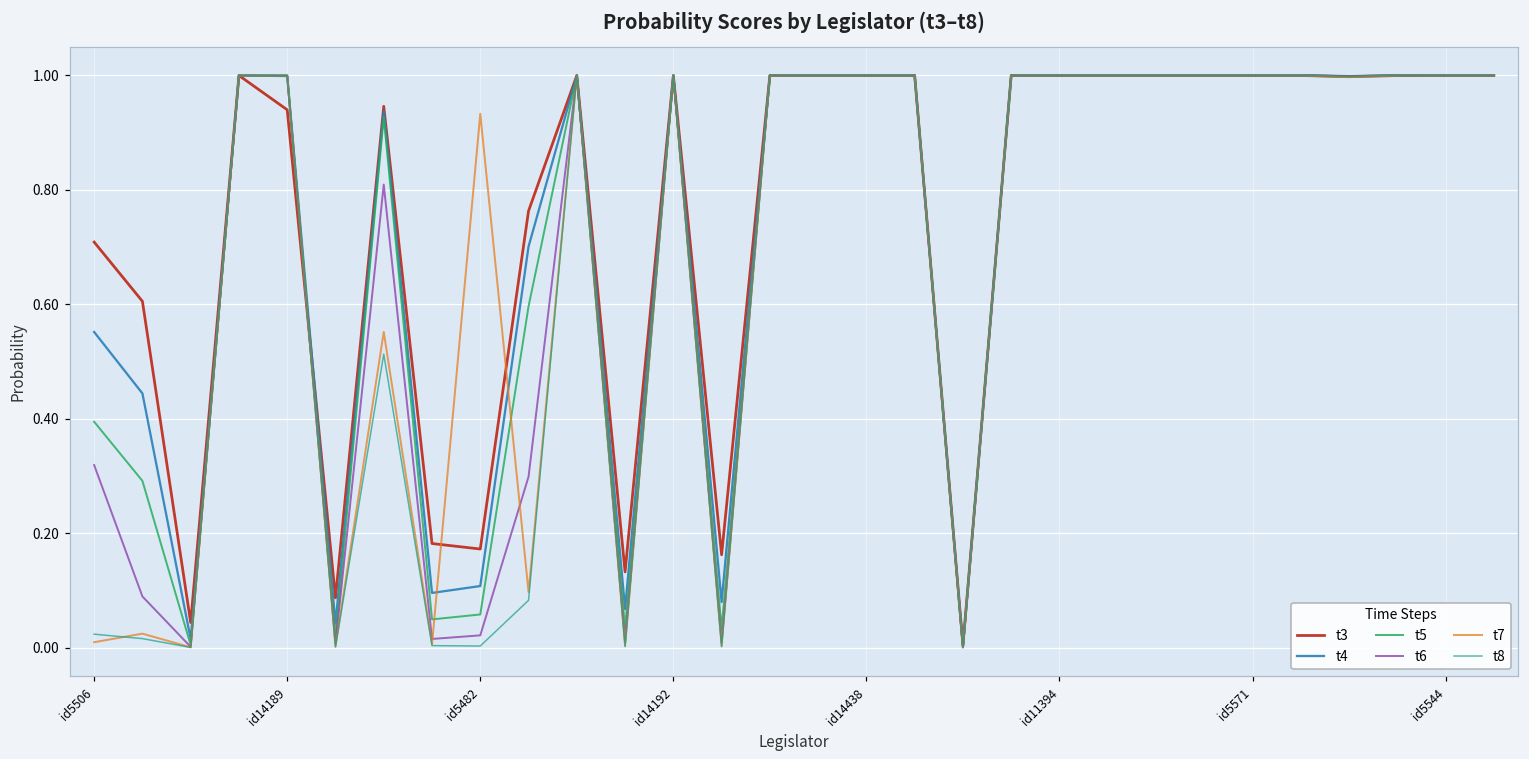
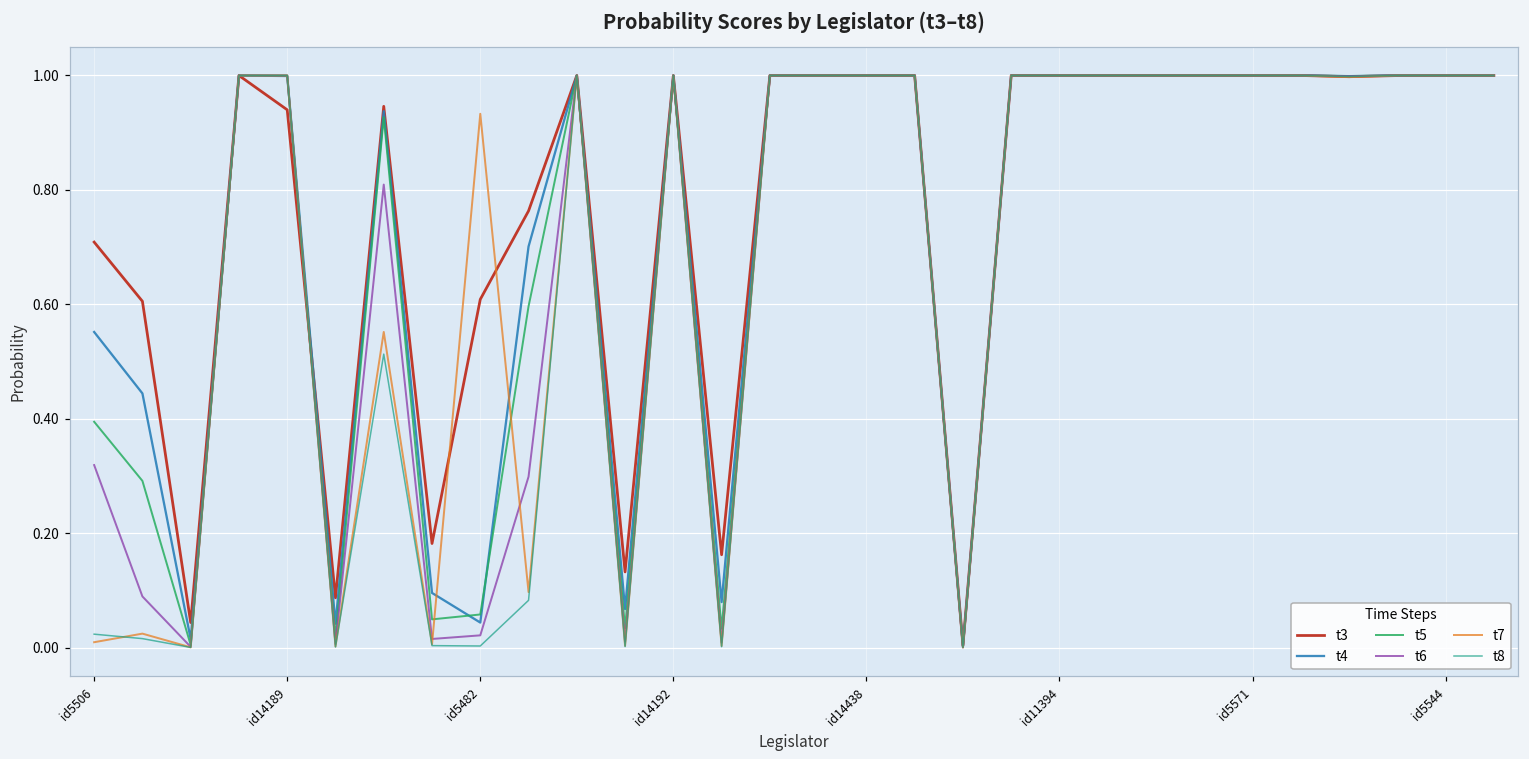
t3, id5482: 0.17 -> 0.61
t4, id5482: 0.11 -> 0.04
